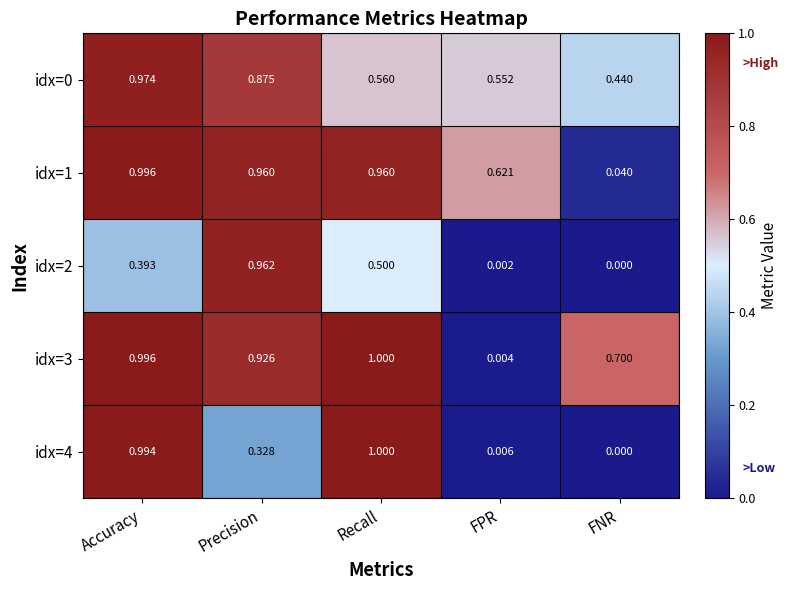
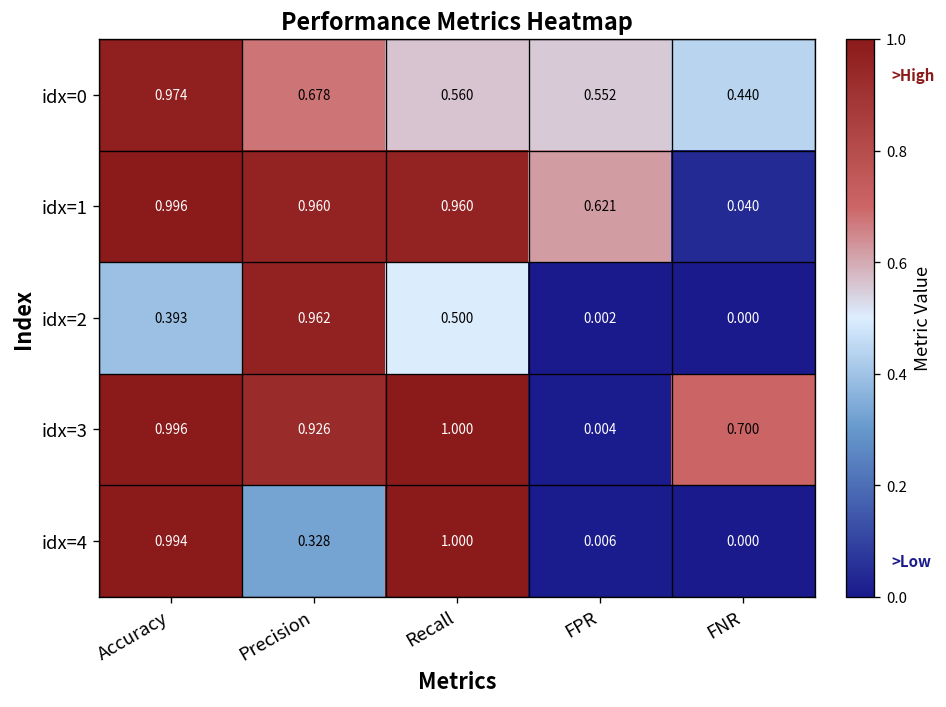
idx=0, Precision: 0.875 -> 0.678
